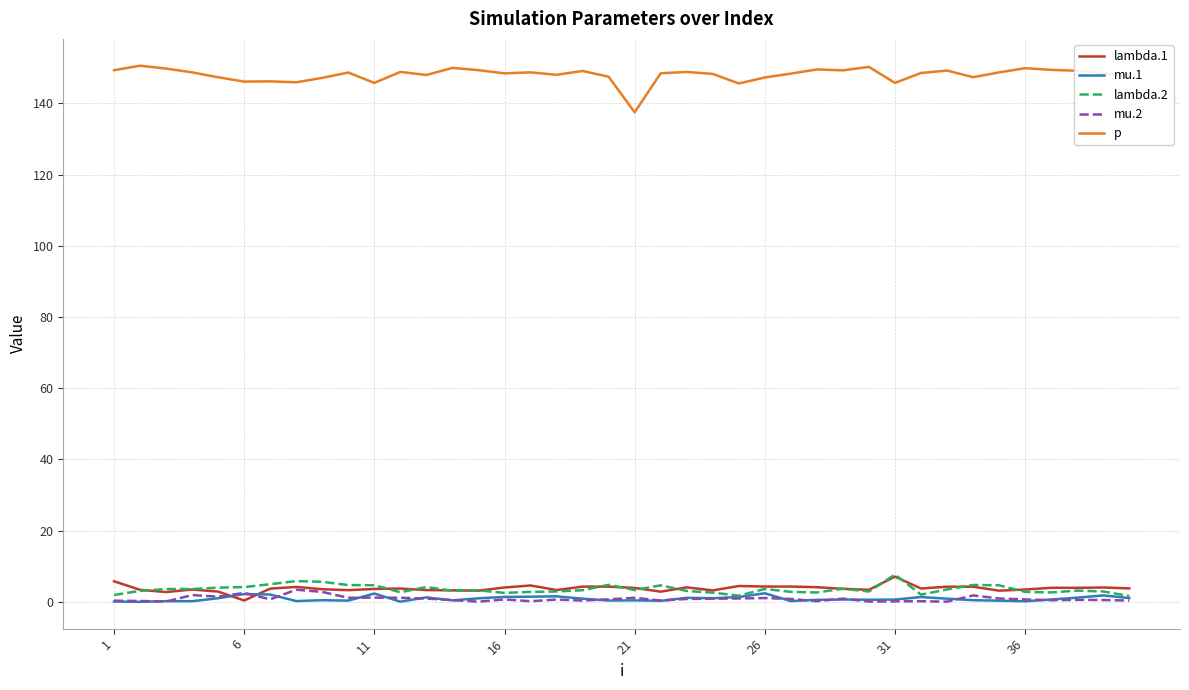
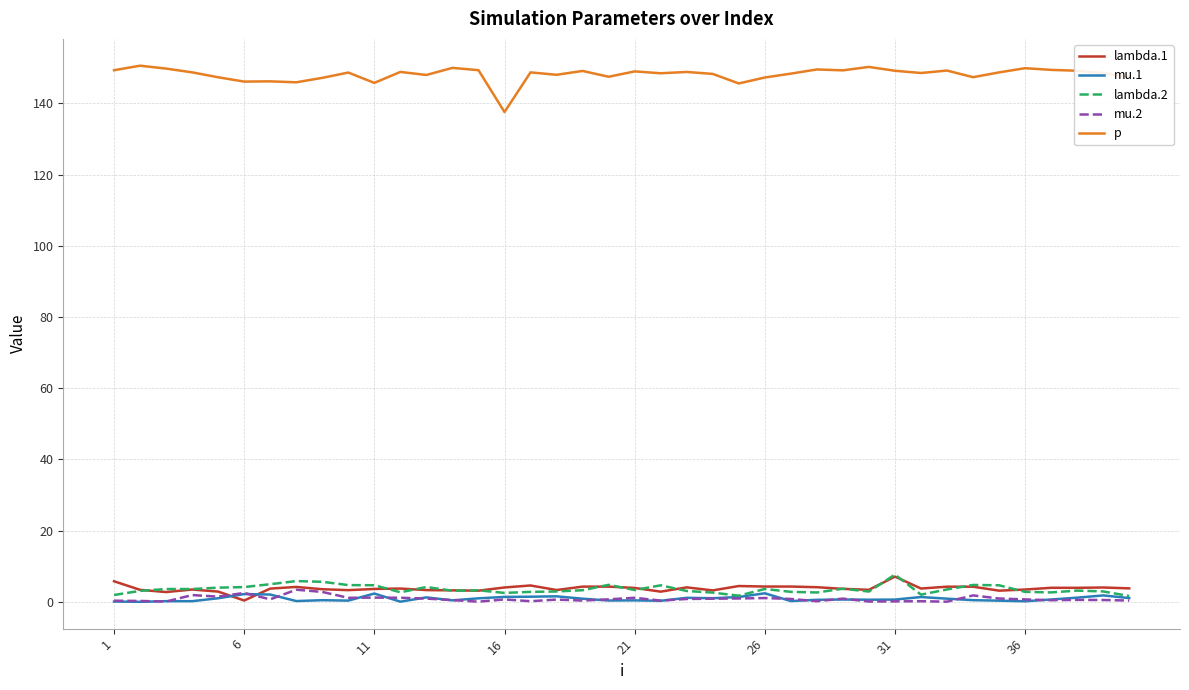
p, 16: 148 -> 138
p, 21: 138 -> 149
p, 31: 146 -> 149
